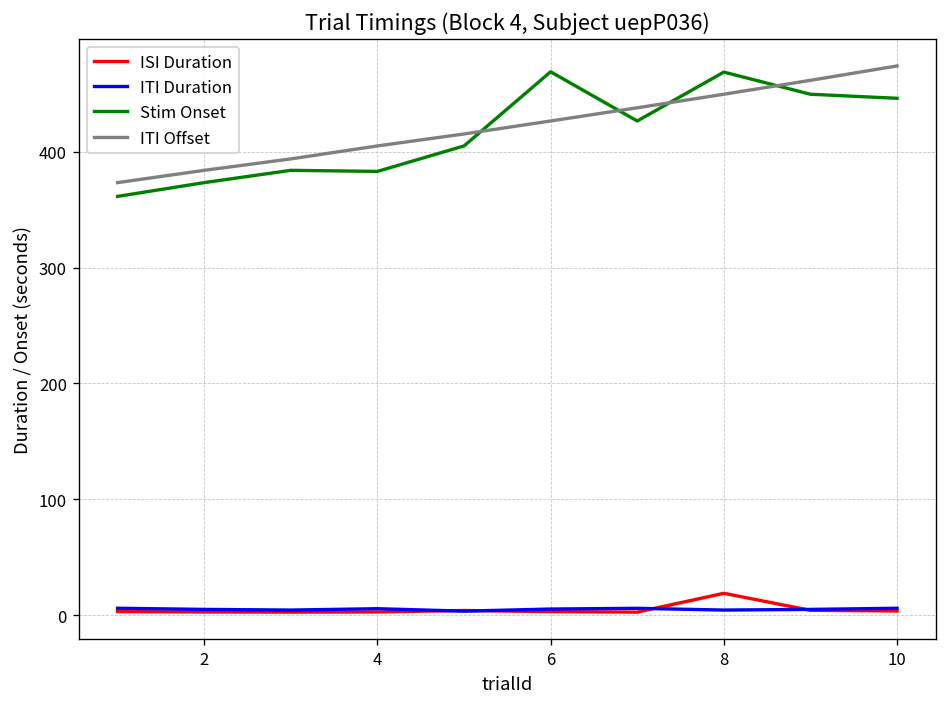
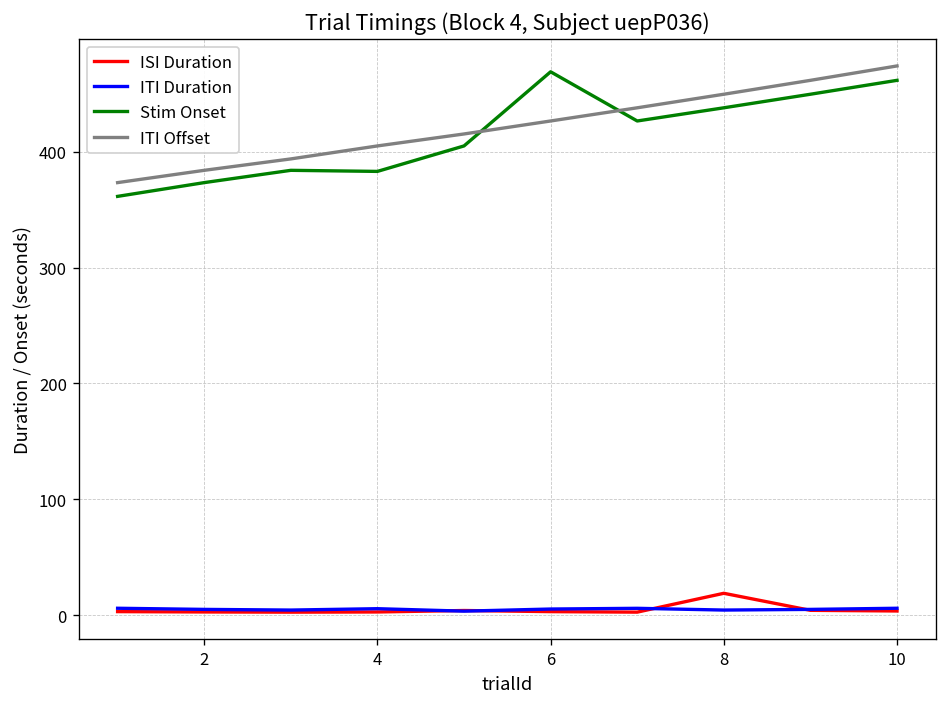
Stim Onset, 8: 470 -> 440
Stim Onset, 10: 450 -> 460
